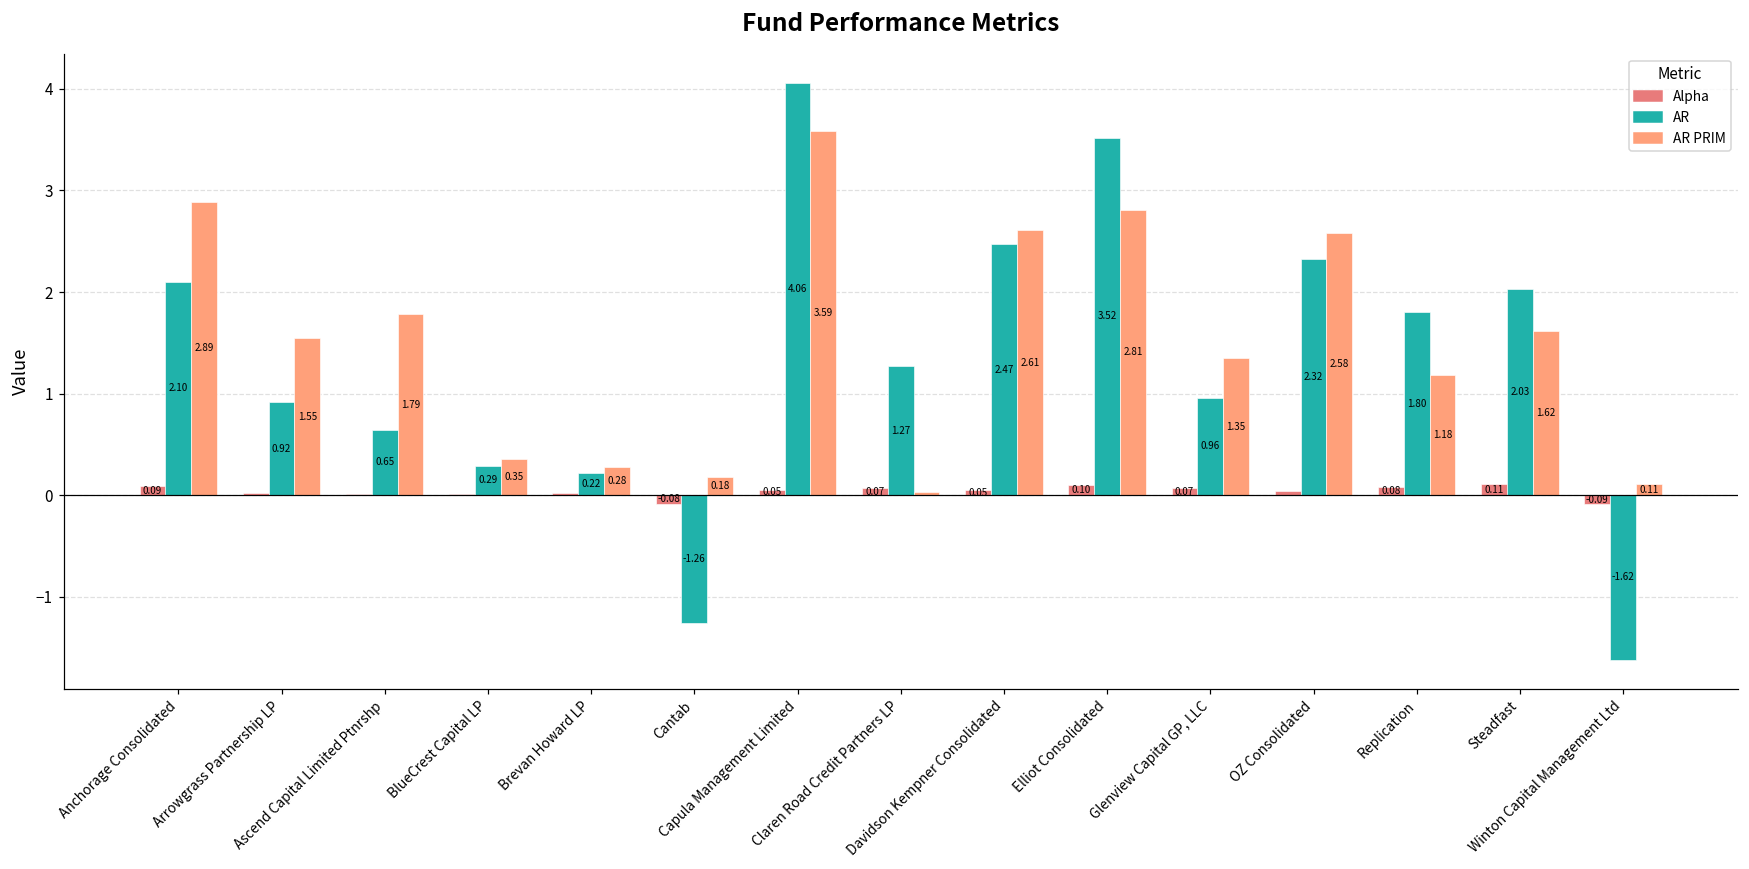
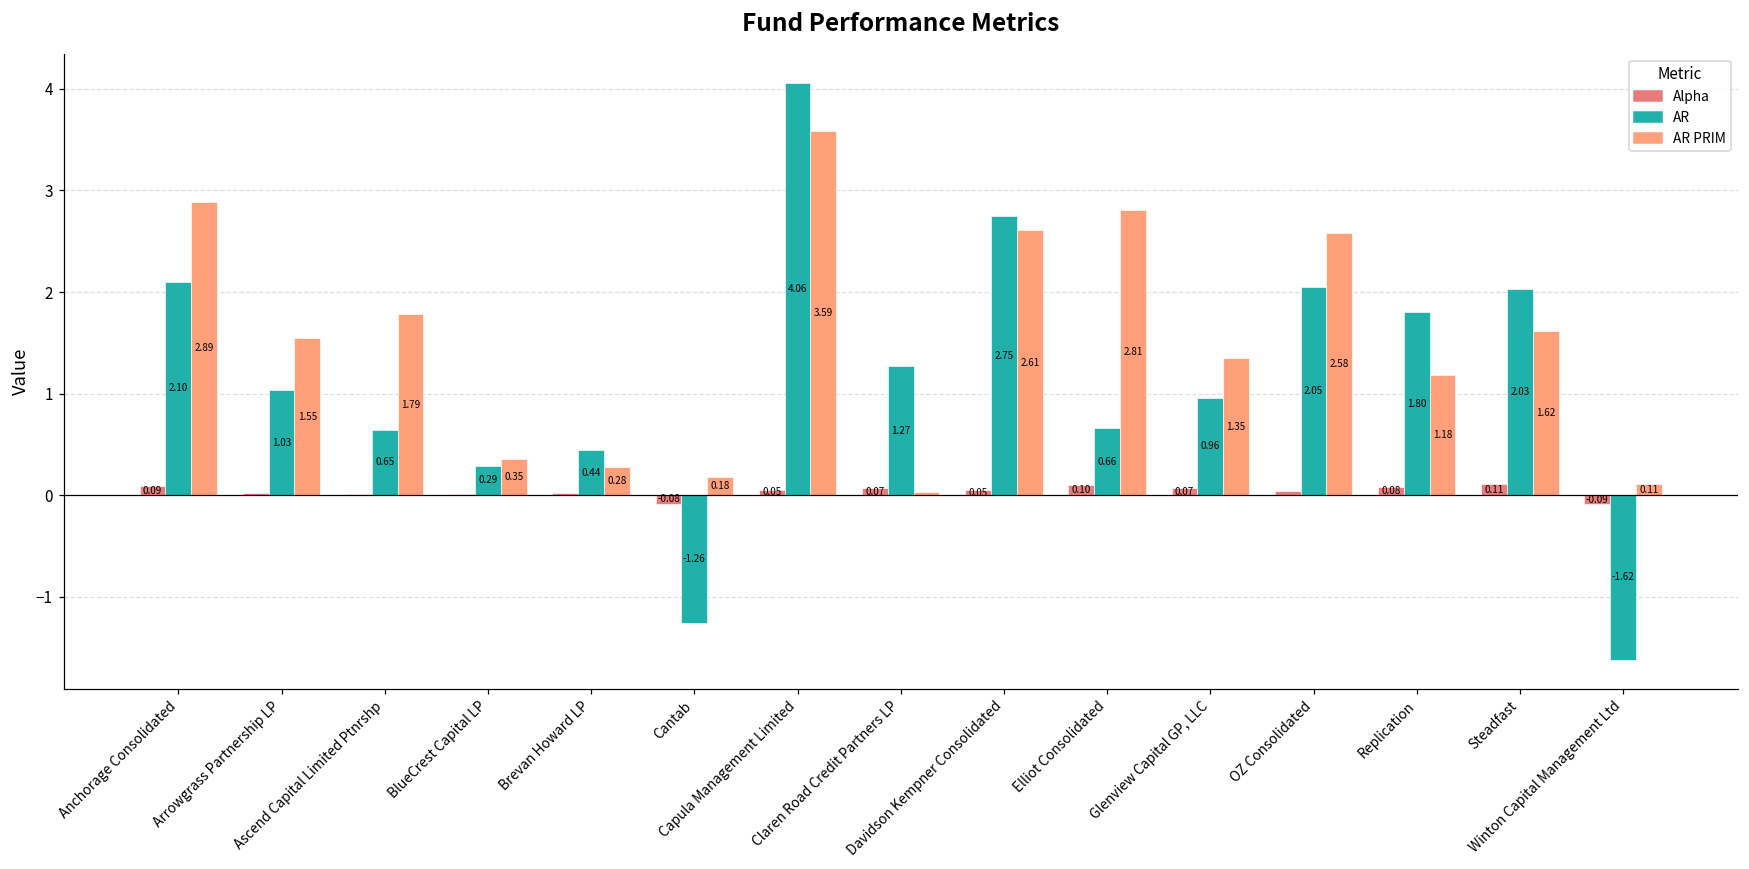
AR, Arrowgrass Partnership LP: 0.92 -> 1.03
AR, Brevan Howard LP: 0.22 -> 0.44
AR, Davidson Kempner Consolidated: 2.47 -> 2.75
AR, Elliot Consolidated: 3.52 -> 0.66
AR, OZ Consolidated: 2.32 -> 2.05
